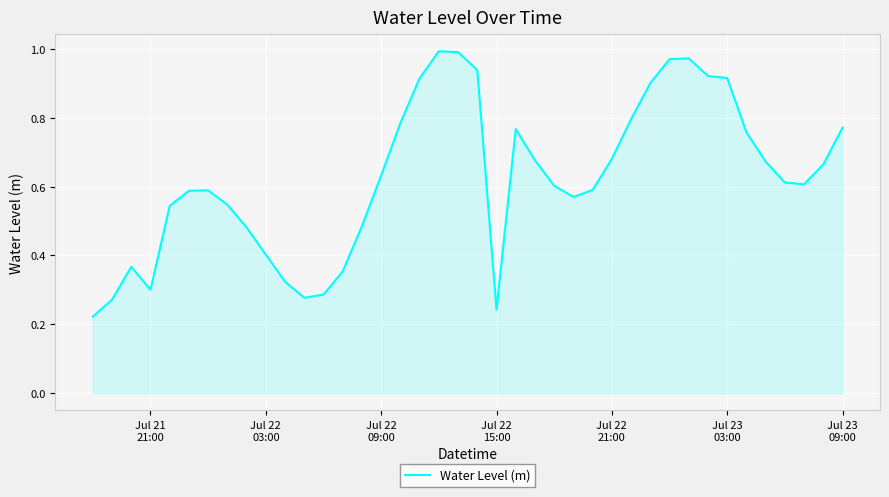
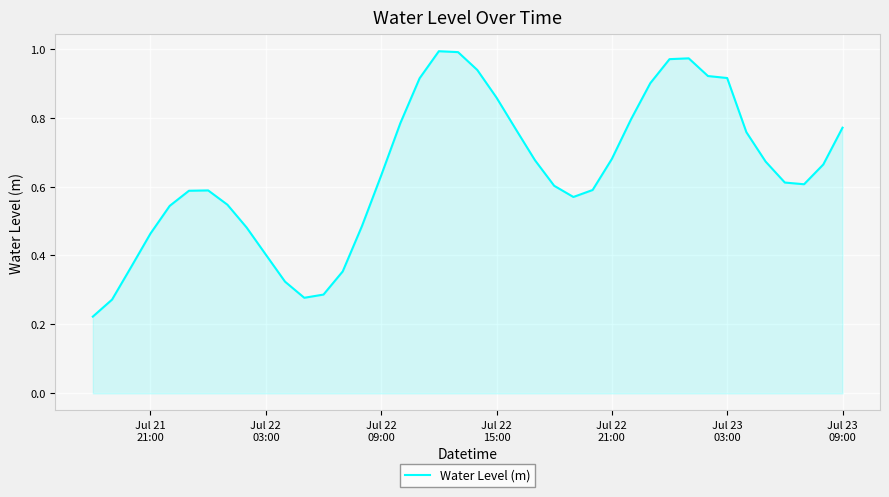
Jul 21 21:00: 0.30 -> 0.46
Jul 22 15:00: 0.24 -> 0.86
